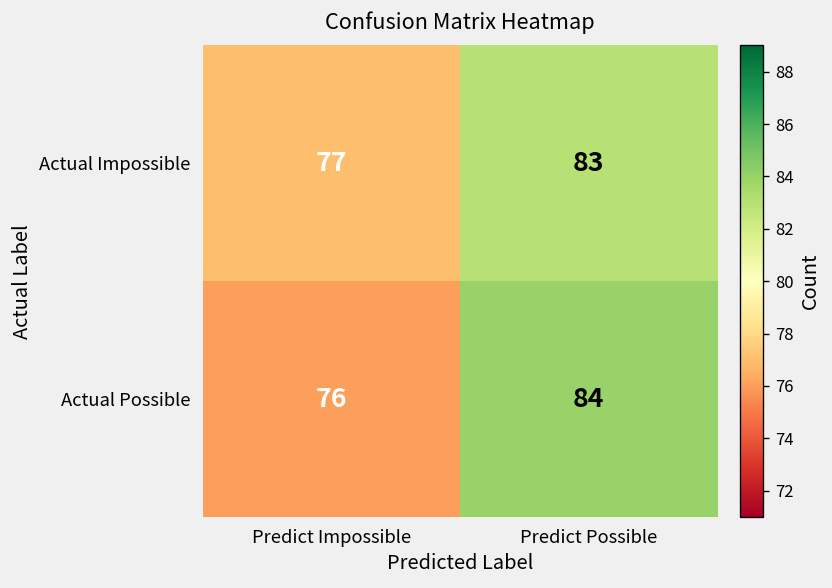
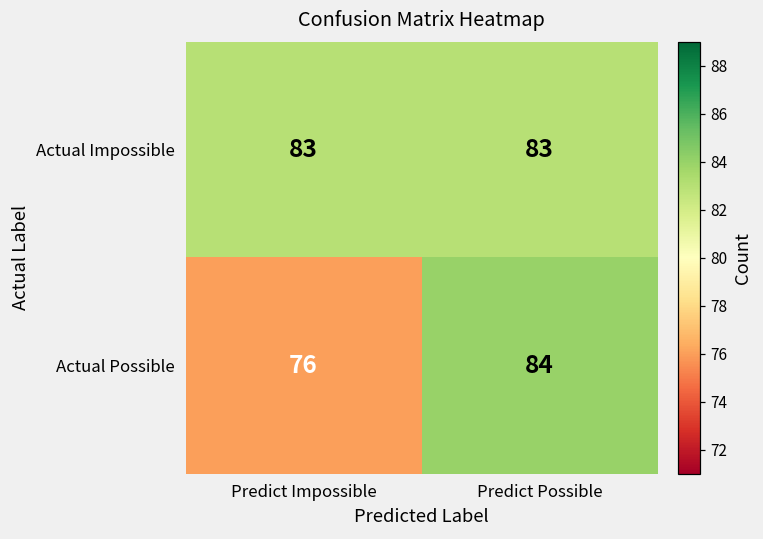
Actual Impossible, Predict Impossible: 77 -> 83
